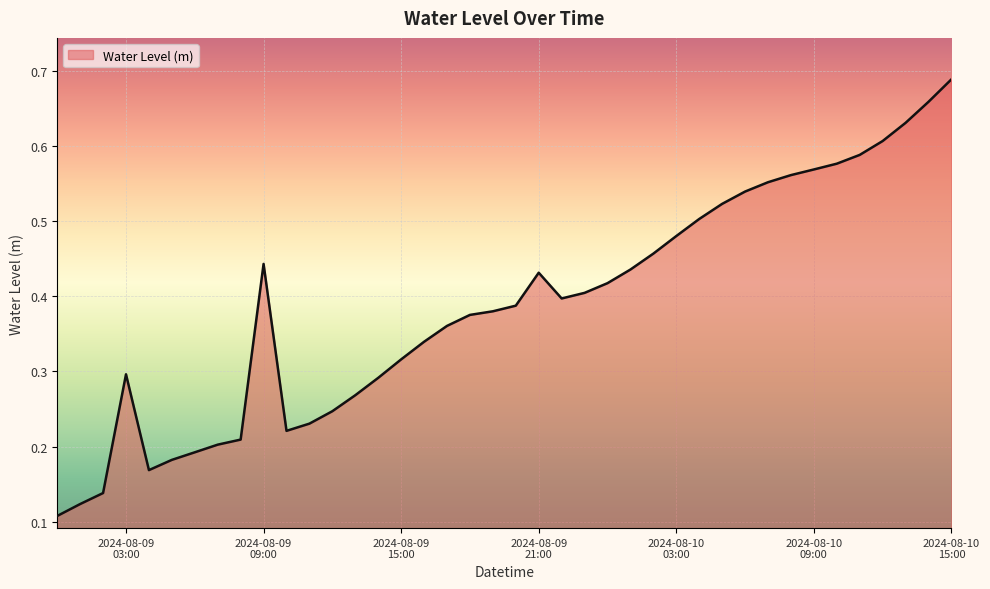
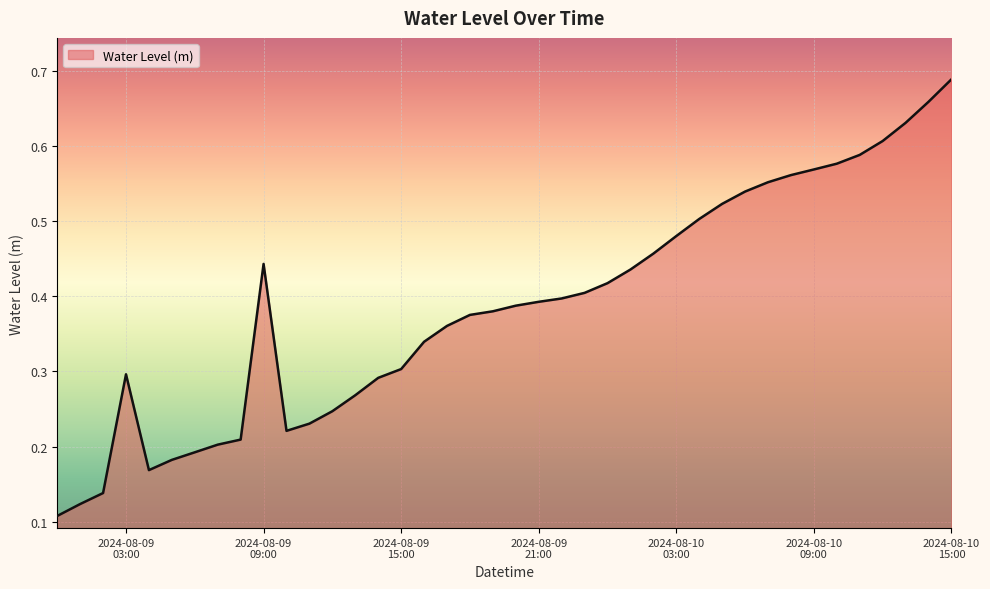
2024-08-09 15:00: 0.32 -> 0.30
2024-08-09 21:00: 0.43 -> 0.39
